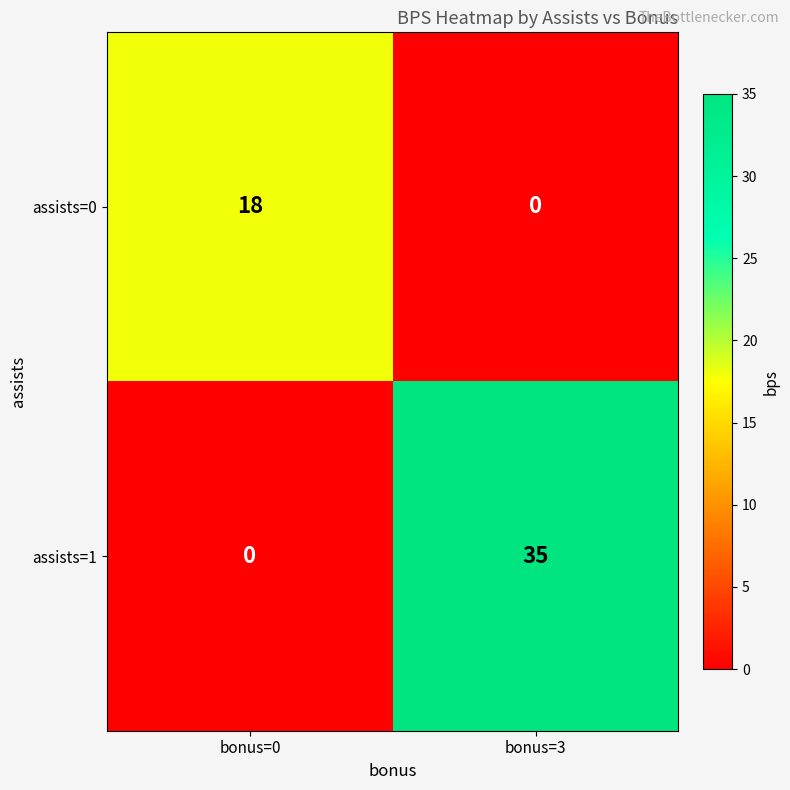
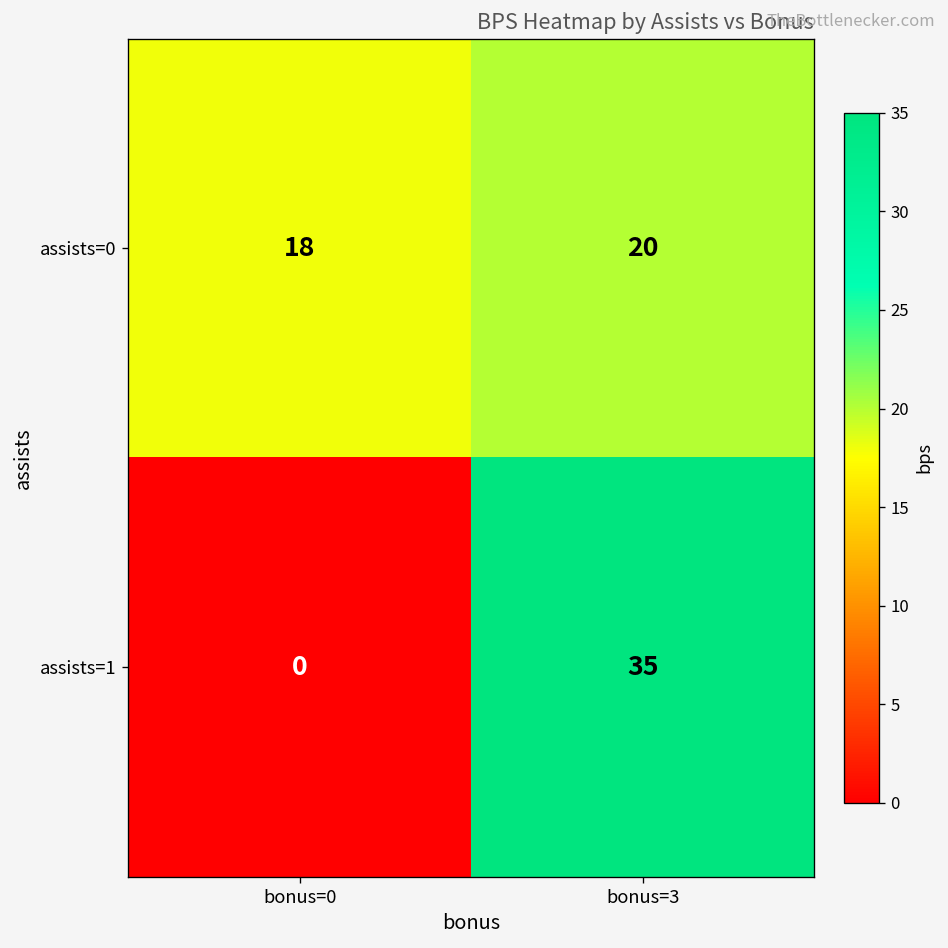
assists=0, bonus=3: 0 -> 20
